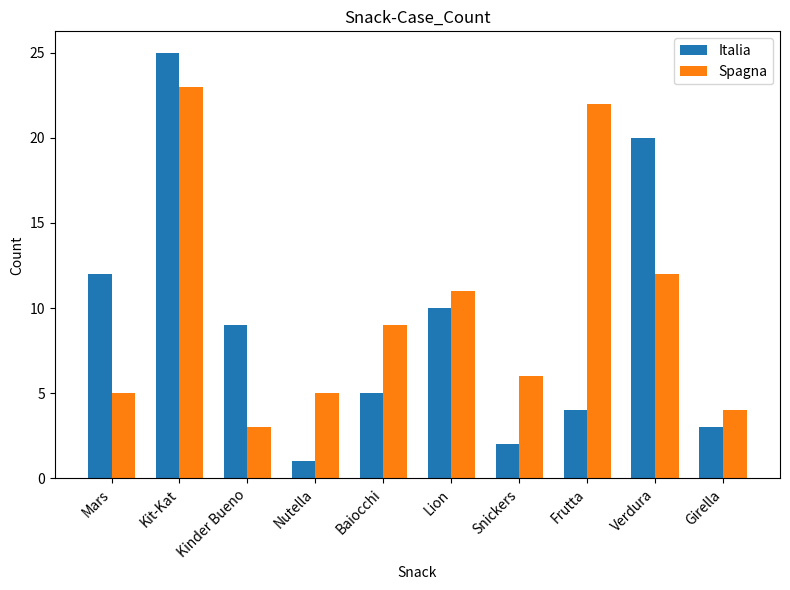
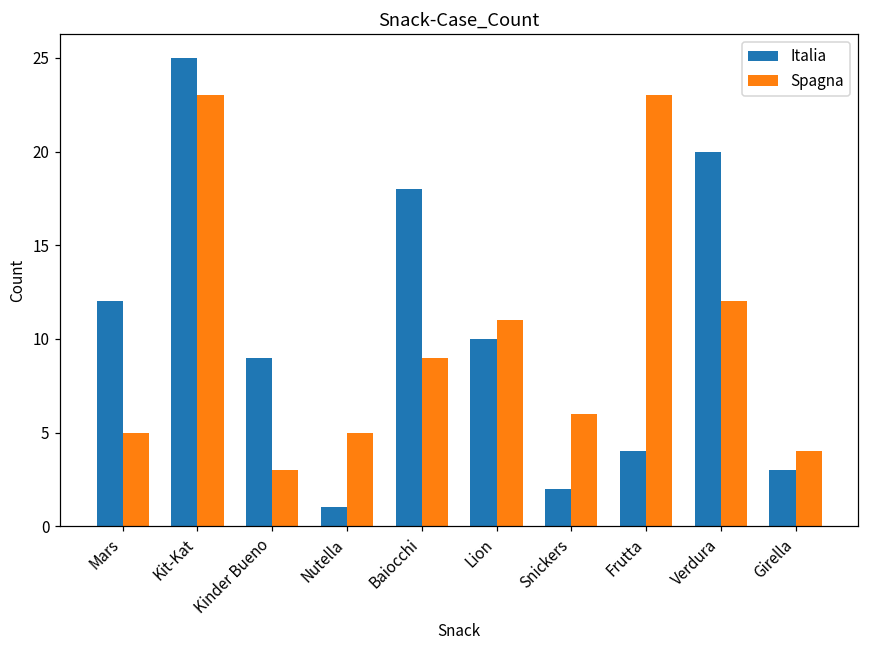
Italia, Baiocchi: 5 -> 18
Spagna, Frutta: 22 -> 23
